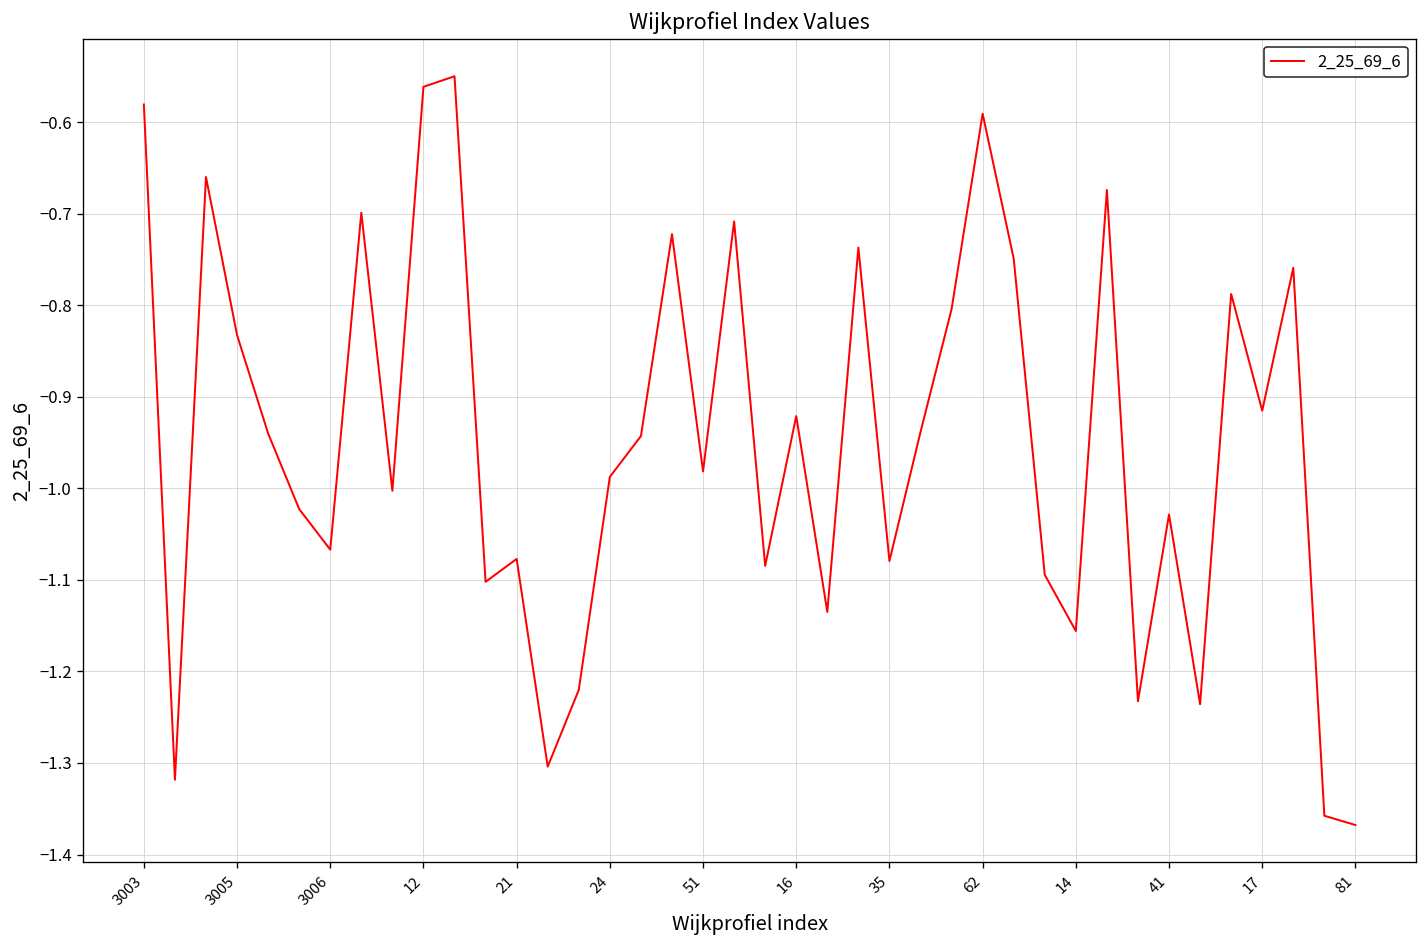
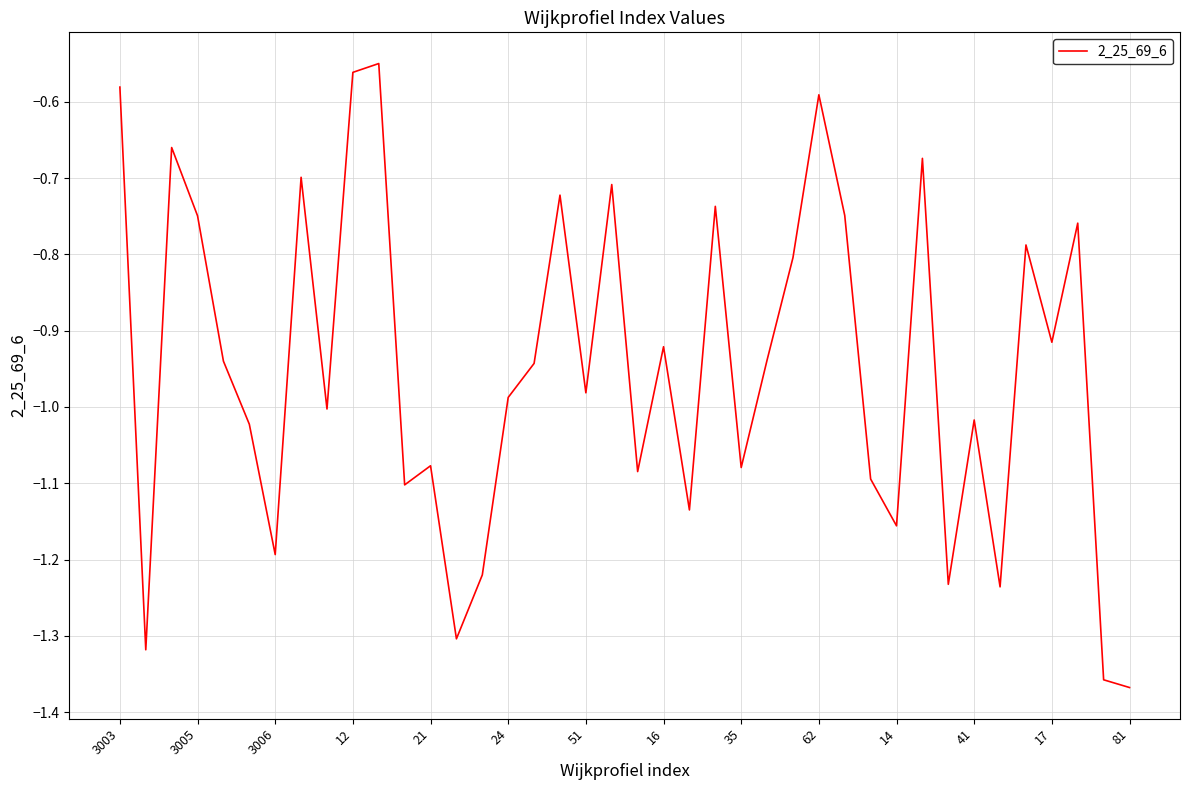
3005: -0.83 -> -0.75
3006: -1.07 -> -1.19
41: -1.03 -> -1.02
